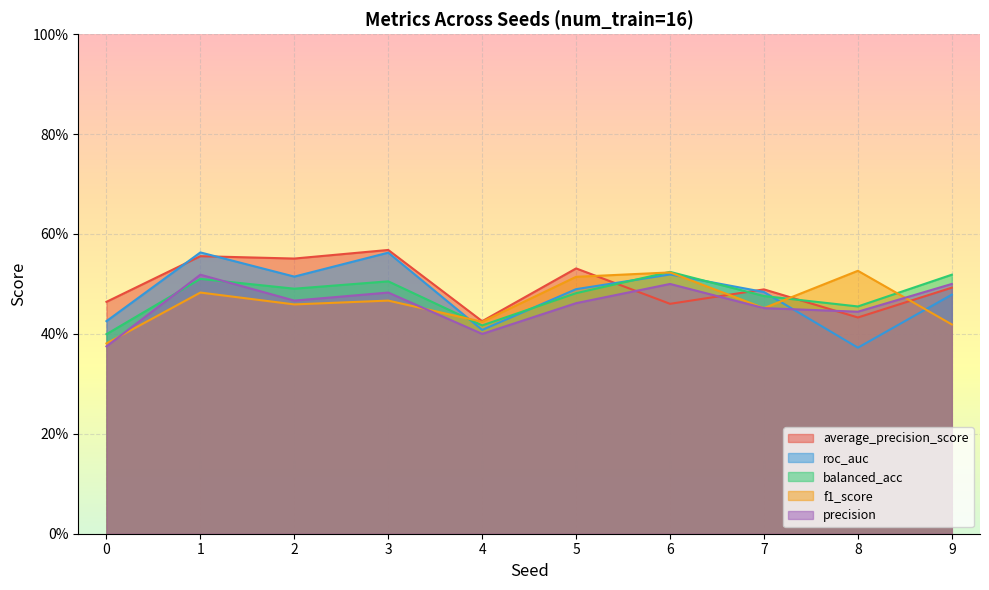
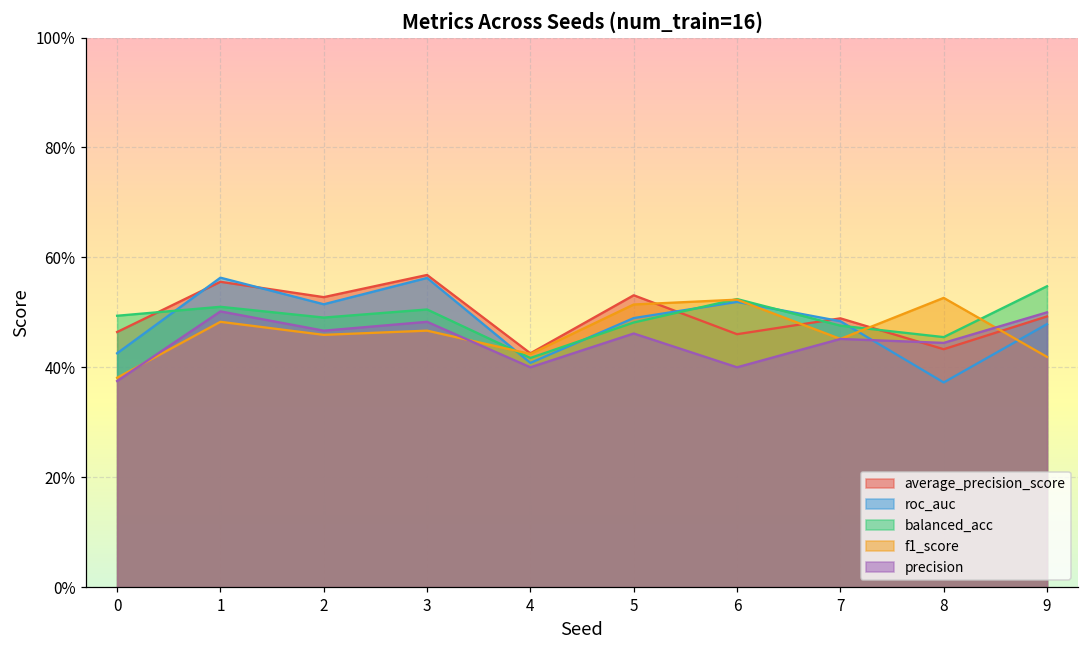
balanced_acc, 0: 40% -> 49%
precision, 1: 52% -> 50%
average_precision_score, 2: 55% -> 53%
precision, 6: 50% -> 40%
balanced_acc, 9: 52% -> 55%
